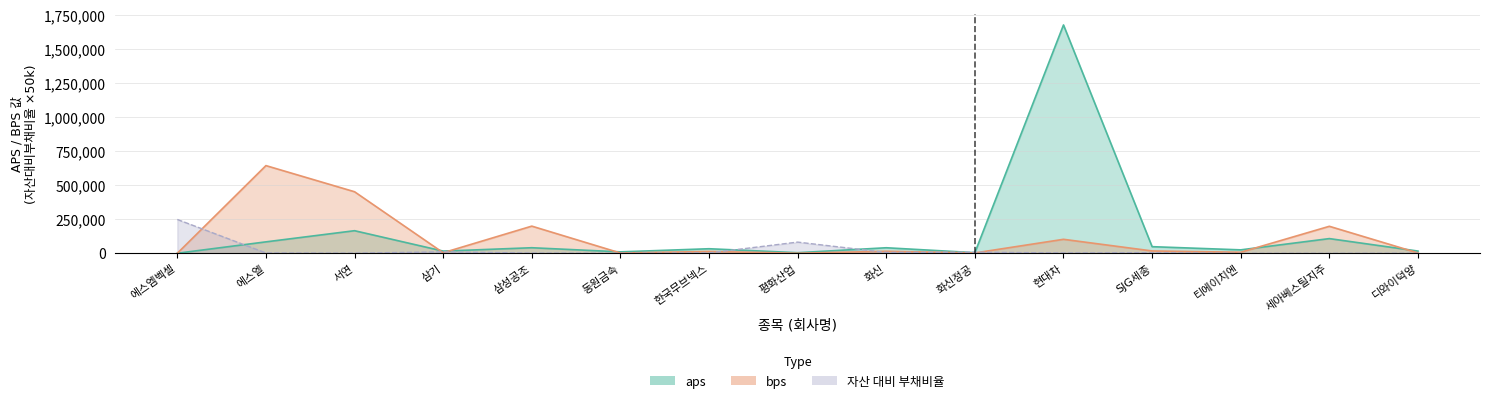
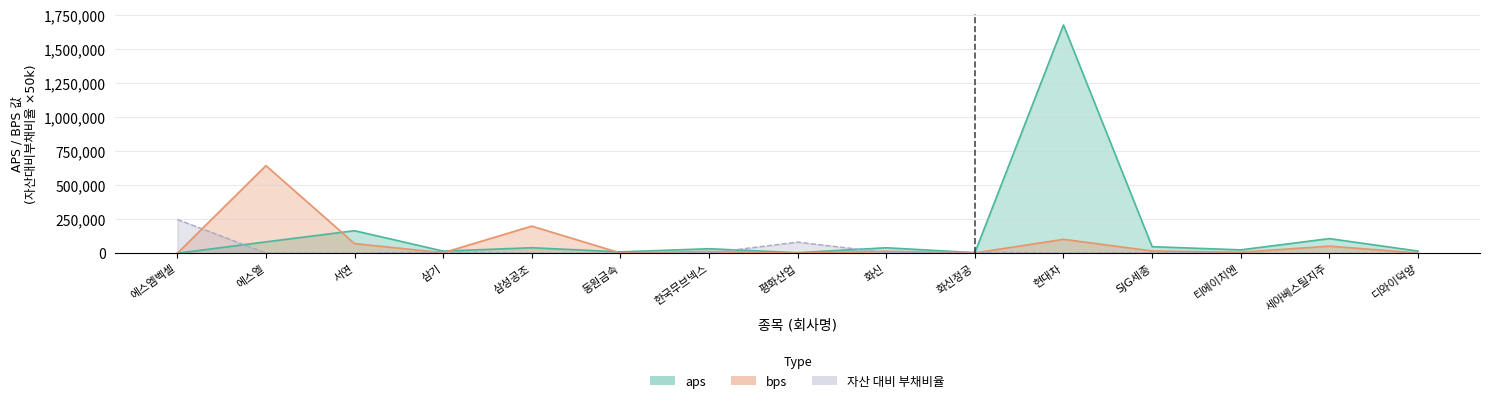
bps, 서연: 450,000 -> 70,000
bps, 세아베스틸지주: 200,000 -> 50,000
